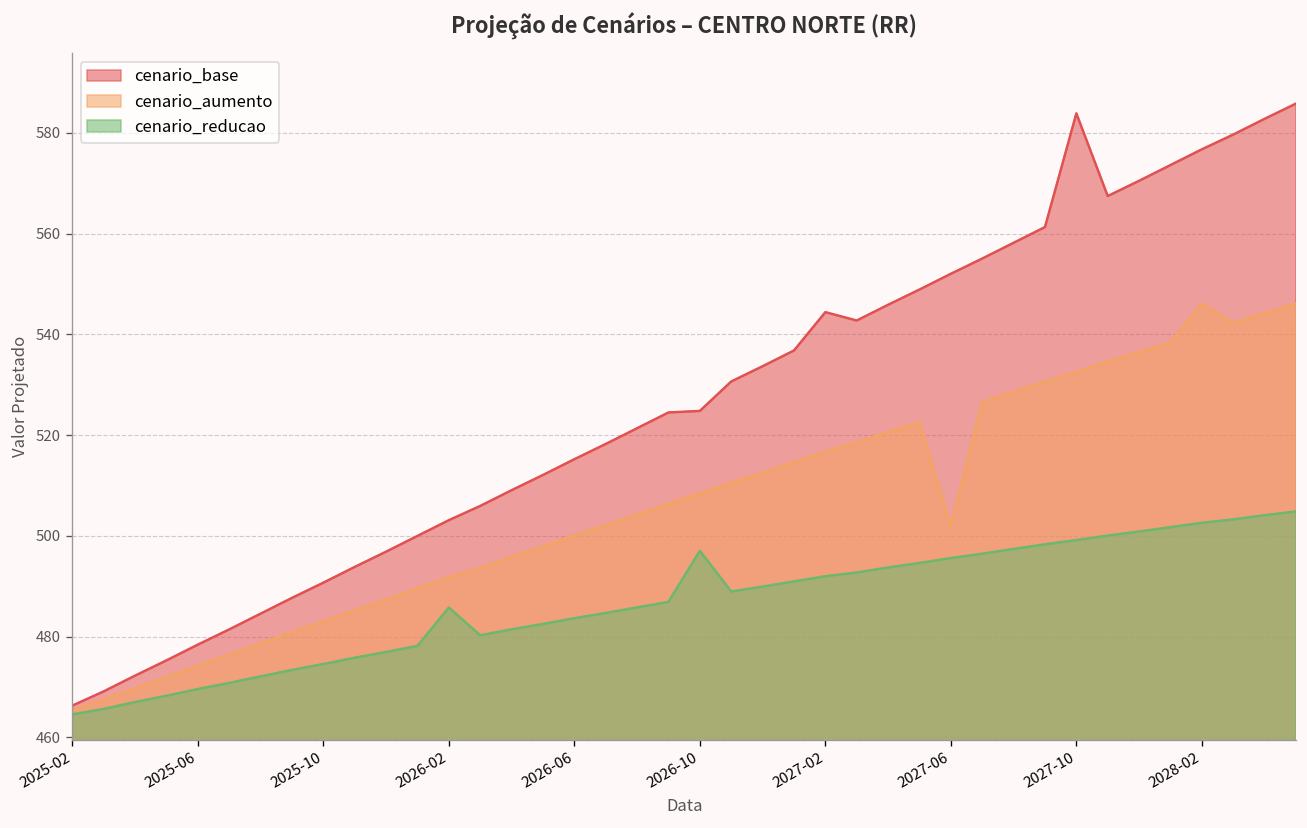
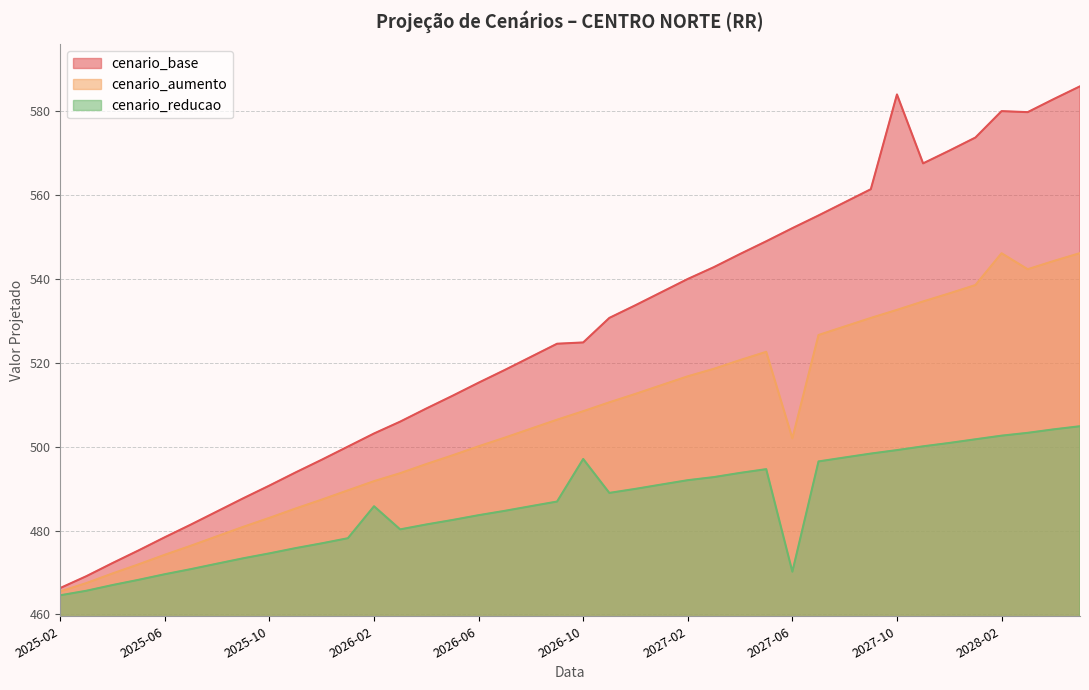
cenario_base, 2027-02: 544 -> 540
cenario_reducao, 2027-06: 496 -> 470
cenario_base, 2028-02: 577 -> 580
